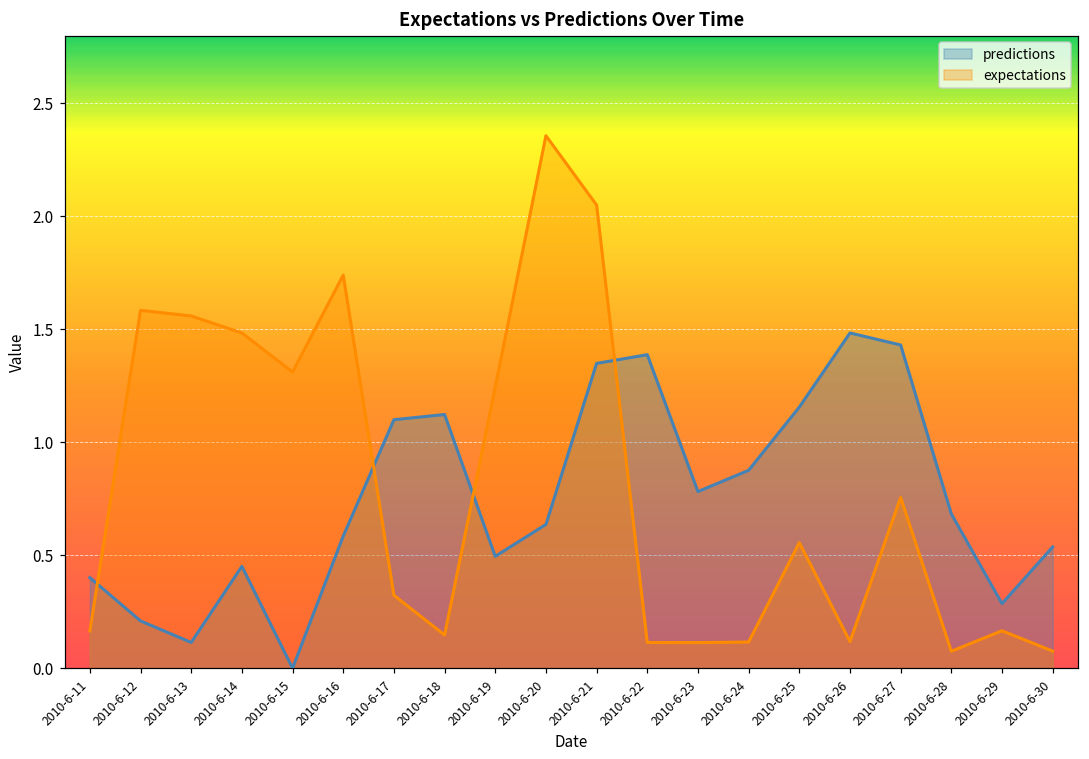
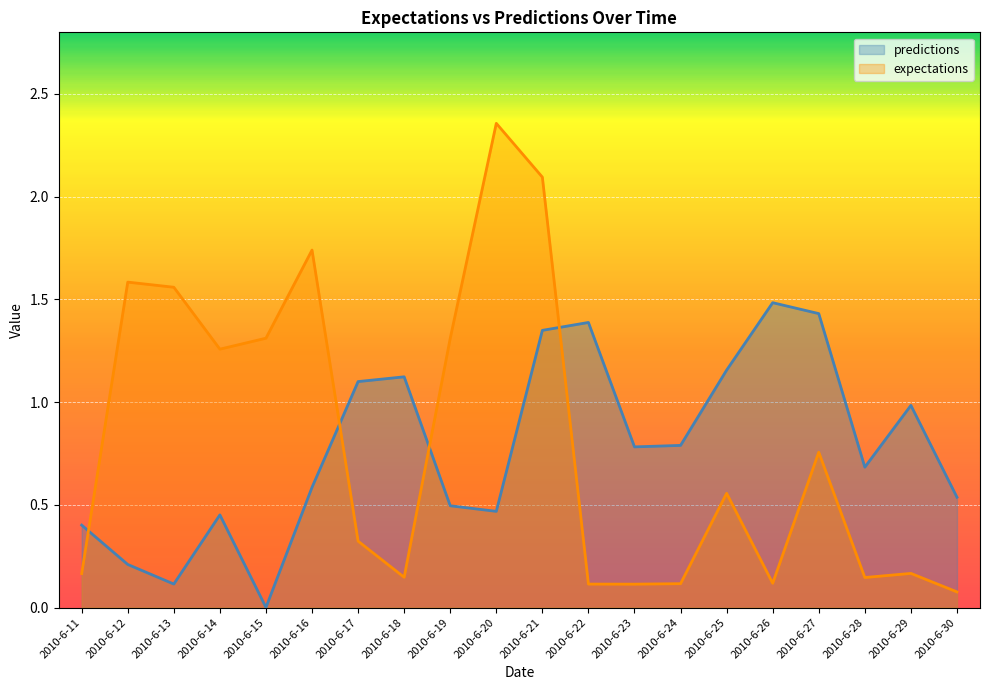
expectations, 2010-6-14: 1.48 -> 1.26
expectations, 2010-6-19: 1.24 -> 1.31
predictions, 2010-6-20: 0.64 -> 0.47
expectations, 2010-6-21: 2.05 -> 2.10
predictions, 2010-6-24: 0.88 -> 0.79
expectations, 2010-6-28: 0.08 -> 0.15
predictions, 2010-6-29: 0.29 -> 0.98
